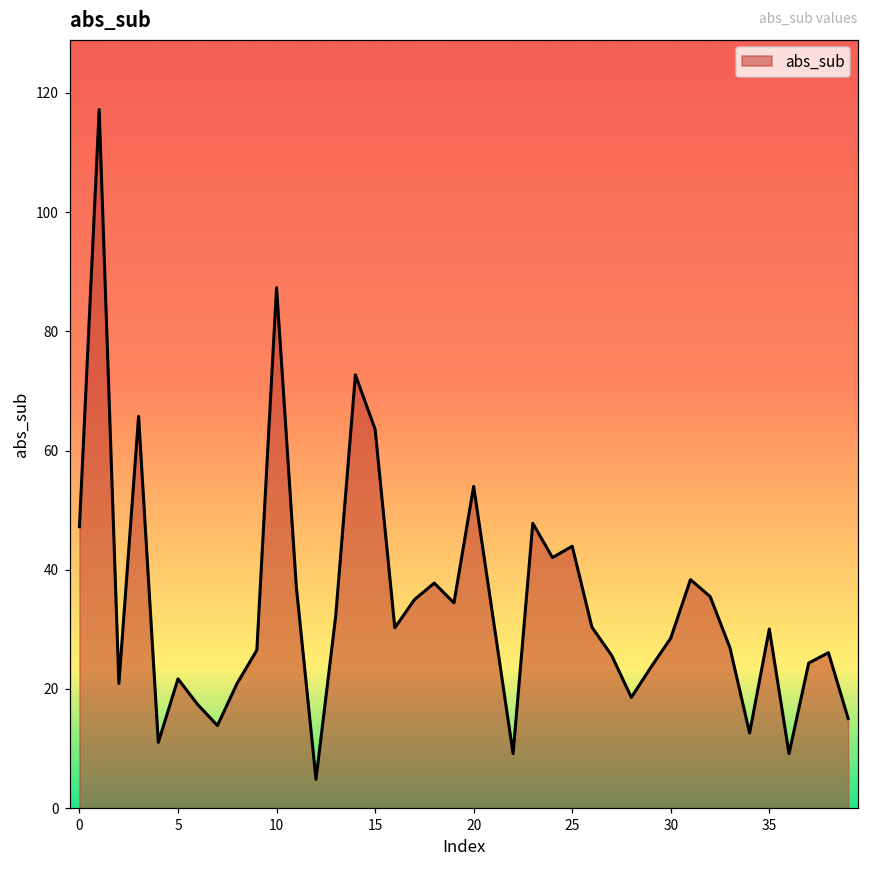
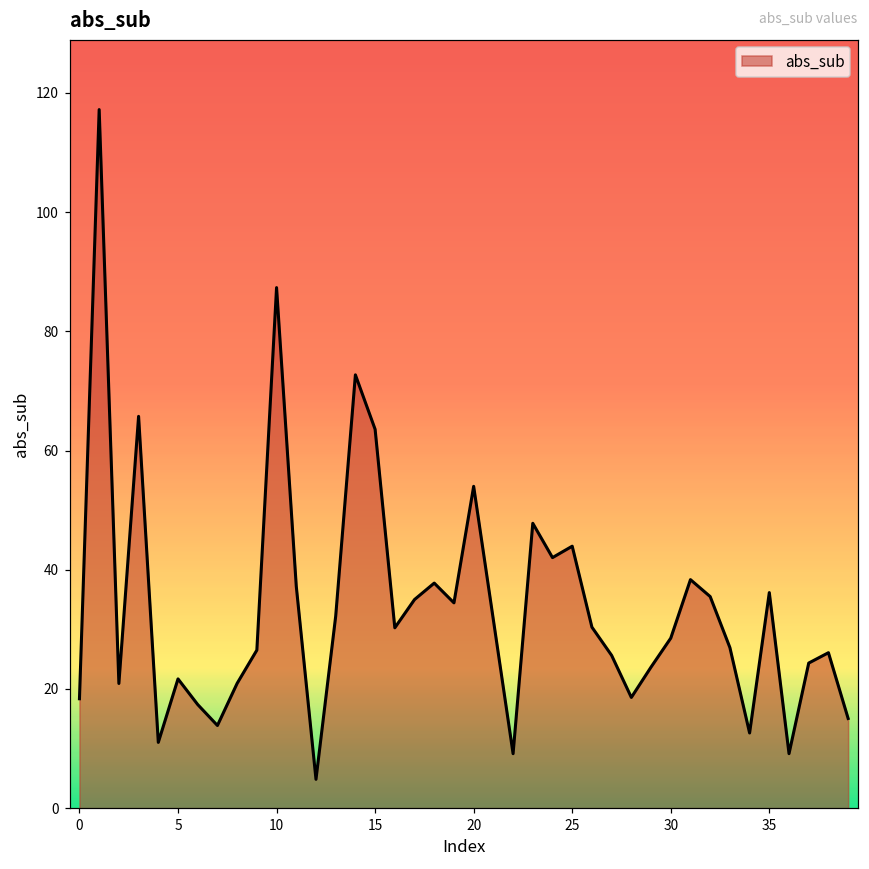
0: 47 -> 18
35: 30 -> 36
